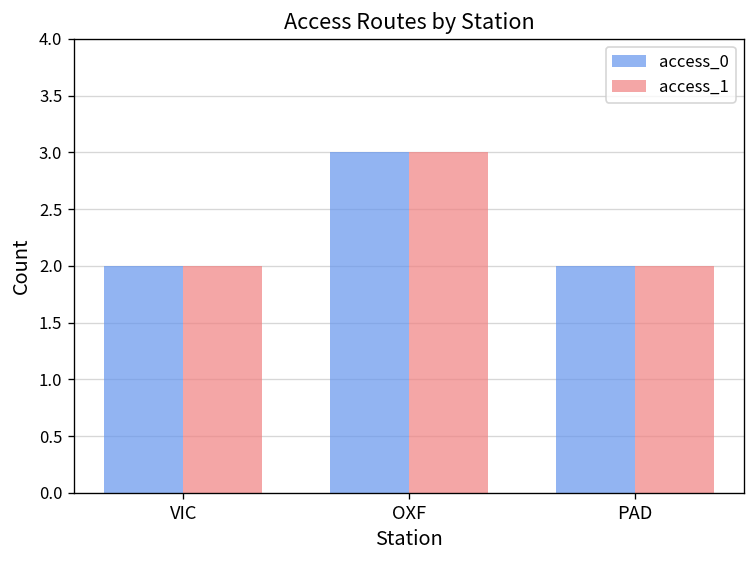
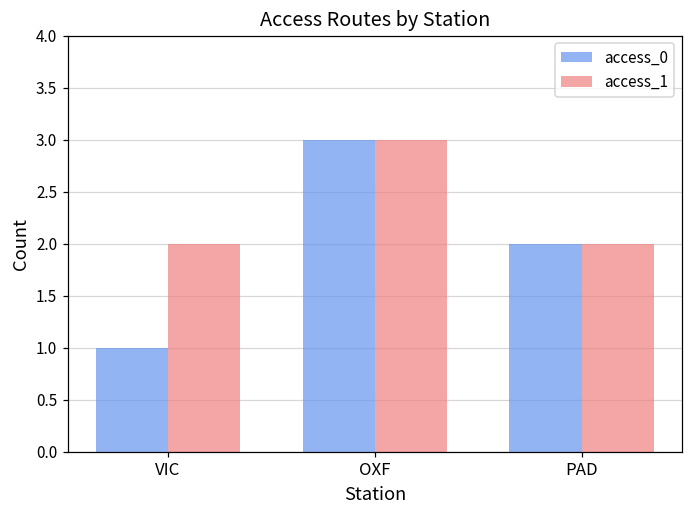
access_0, VIC: 2 -> 1
